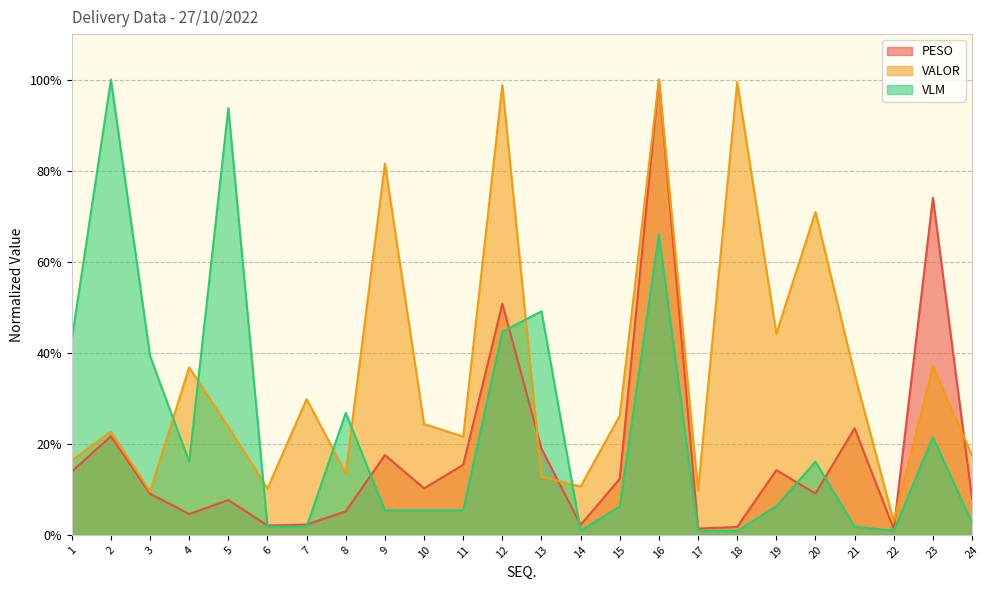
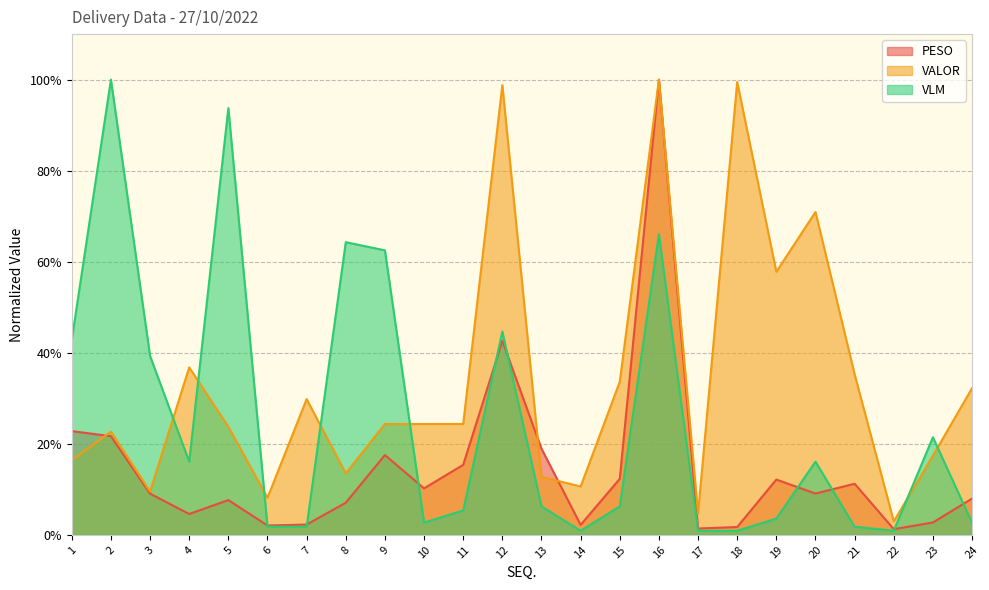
PESO, 1: 14% -> 23%
VALOR, 6: 10% -> 8%
PESO, 8: 5% -> 7%
VLM, 8: 27% -> 64%
VALOR, 9: 82% -> 24%
VLM, 9: 5% -> 63%
VLM, 10: 5% -> 3%
VALOR, 11: 22% -> 24%
PESO, 12: 51% -> 43%
VLM, 13: 49% -> 6%
VALOR, 15: 26% -> 34%
VALOR, 17: 10% -> 5%
PESO, 19: 14% -> 12%
VALOR, 19: 44% -> 58%
VLM, 19: 6% -> 4%
PESO, 21: 23% -> 11%
PESO, 23: 74% -> 3%
VALOR, 23: 37% -> 17%
VALOR, 24: 17% -> 32%
